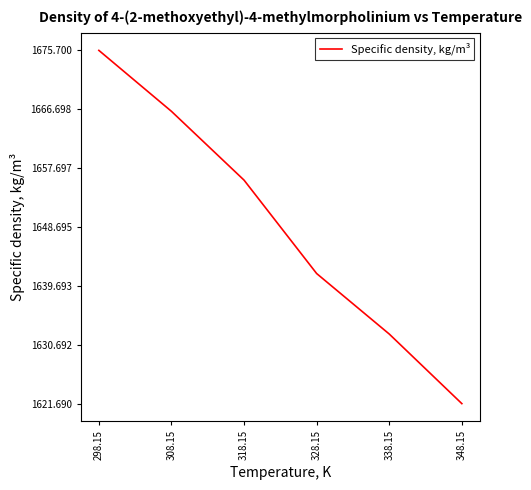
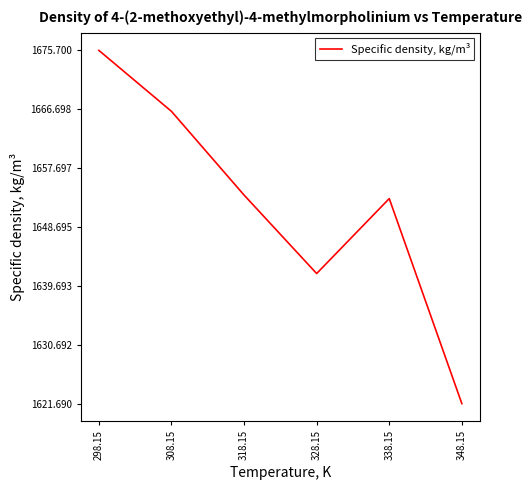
318.15: 1656 -> 1654
338.15: 1632 -> 1653
